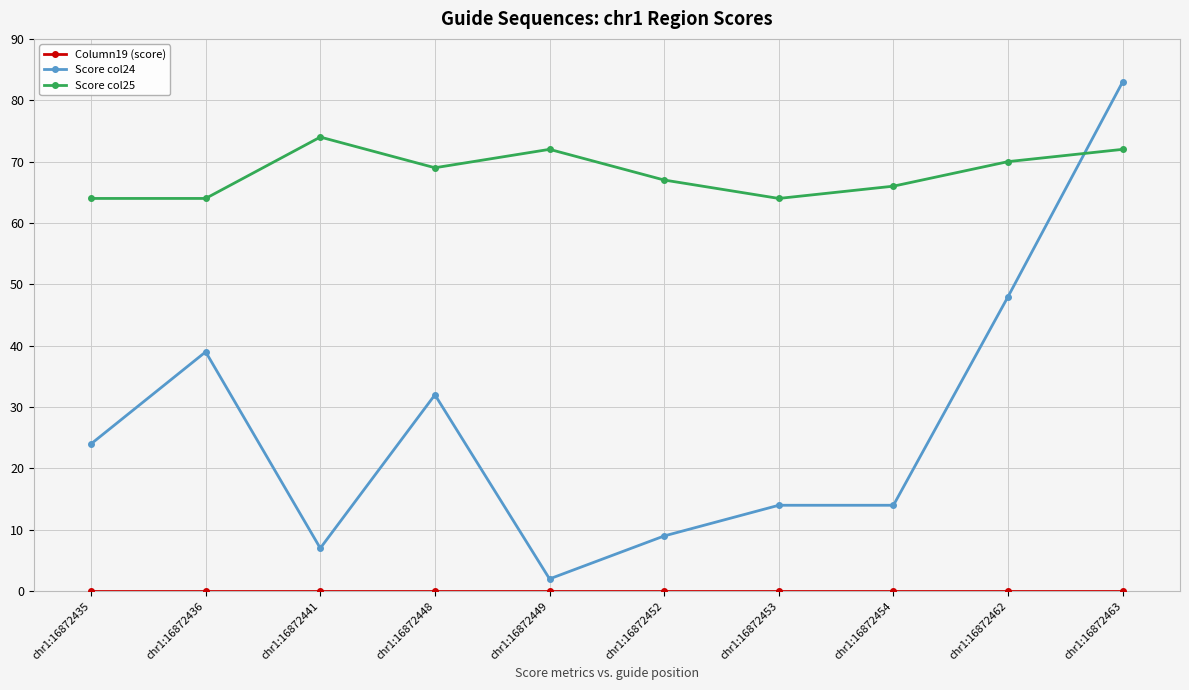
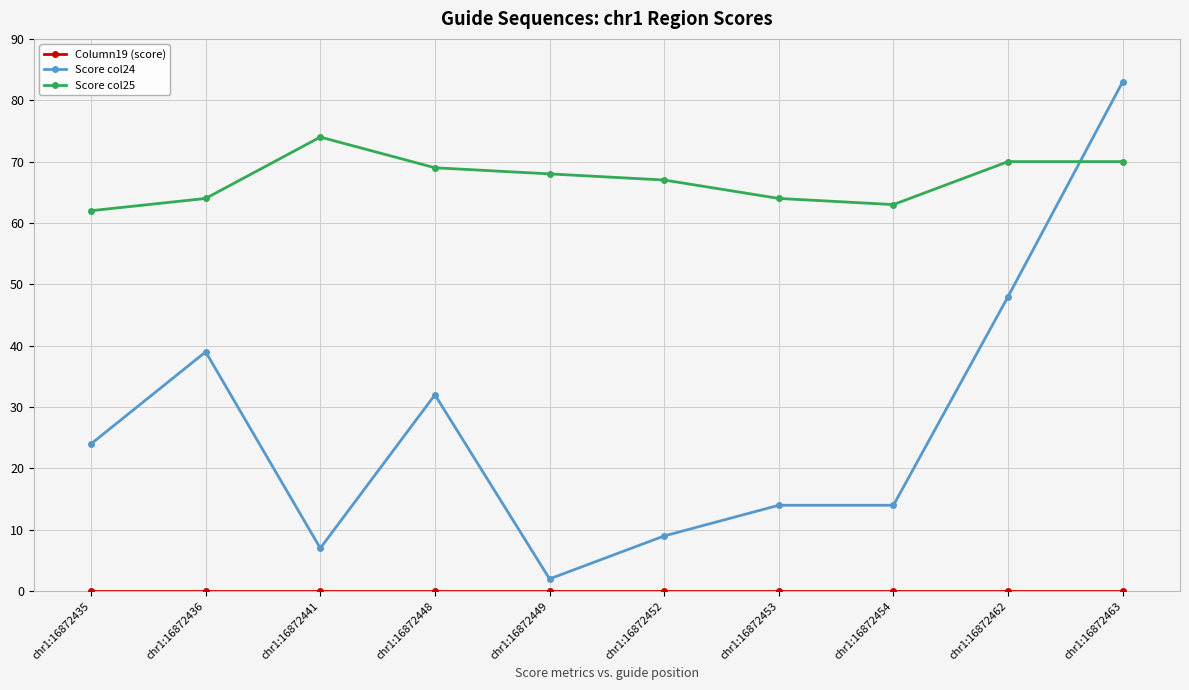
Score col25, chr1:16872435: 64 -> 62
Score col25, chr1:16872449: 72 -> 68
Score col25, chr1:16872454: 66 -> 63
Score col25, chr1:16872463: 72 -> 70
